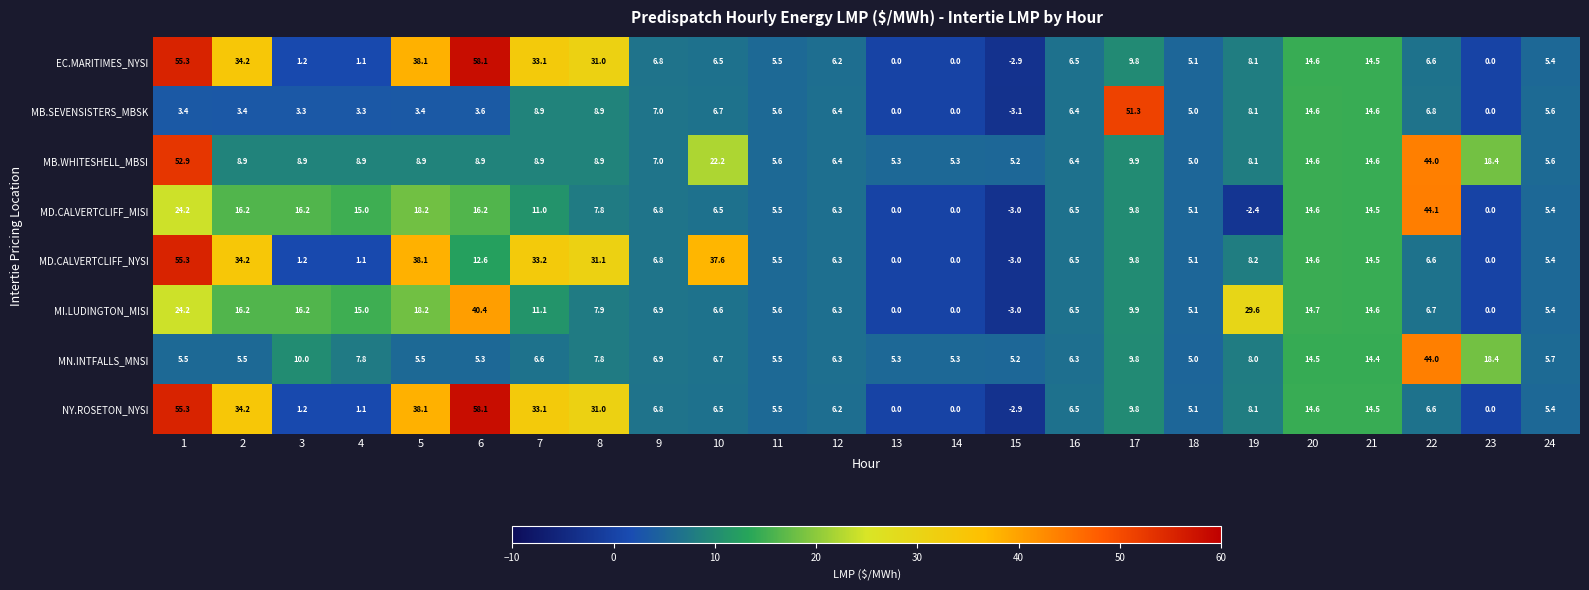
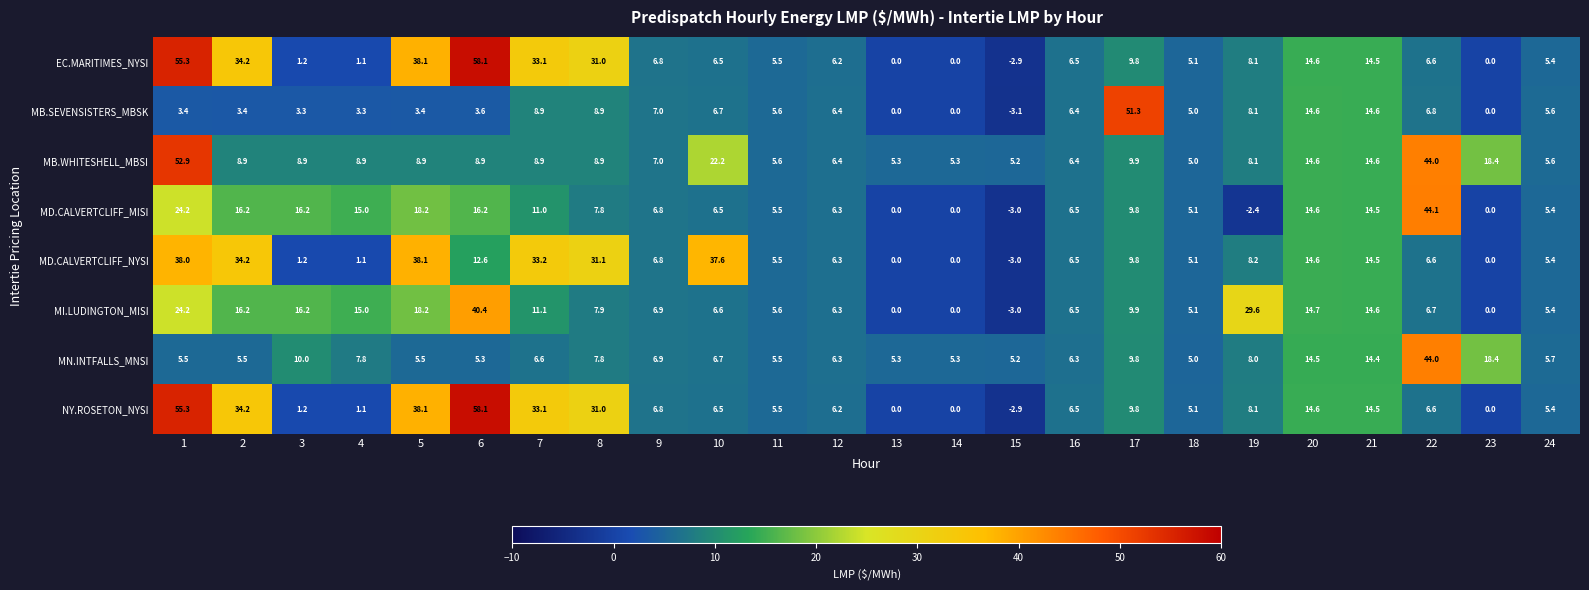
MD.CALVERTCLIFF_NYSI, 1: 55.3 -> 38.0
